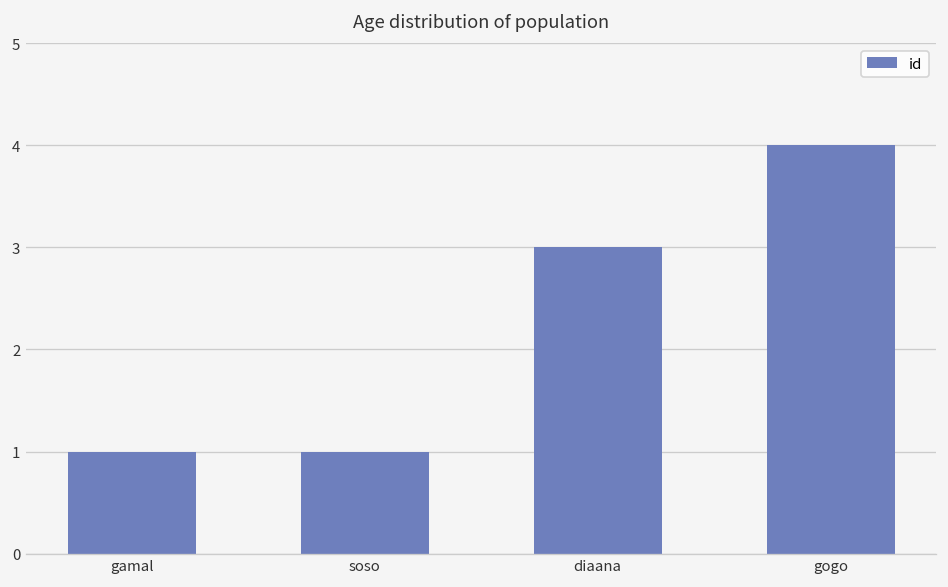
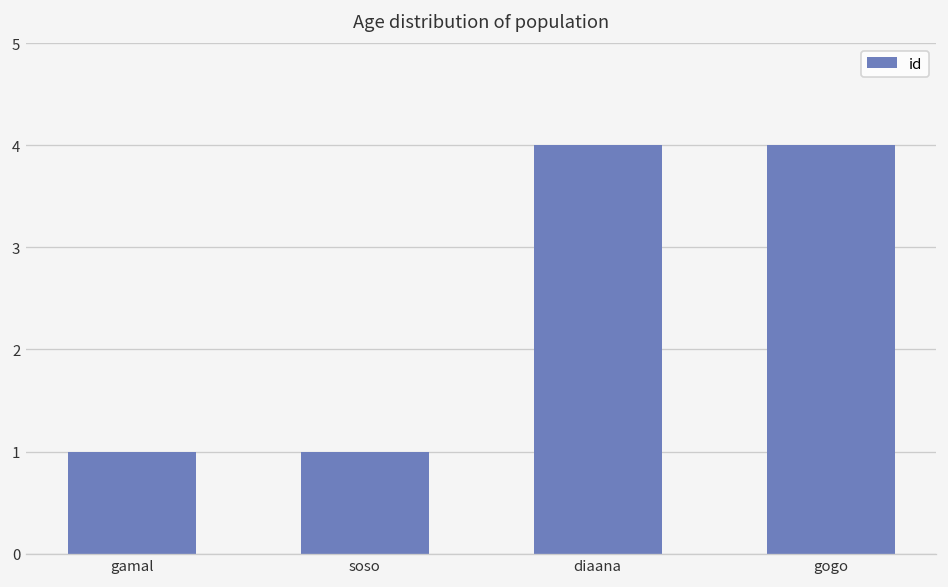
diaana: 3 -> 4
